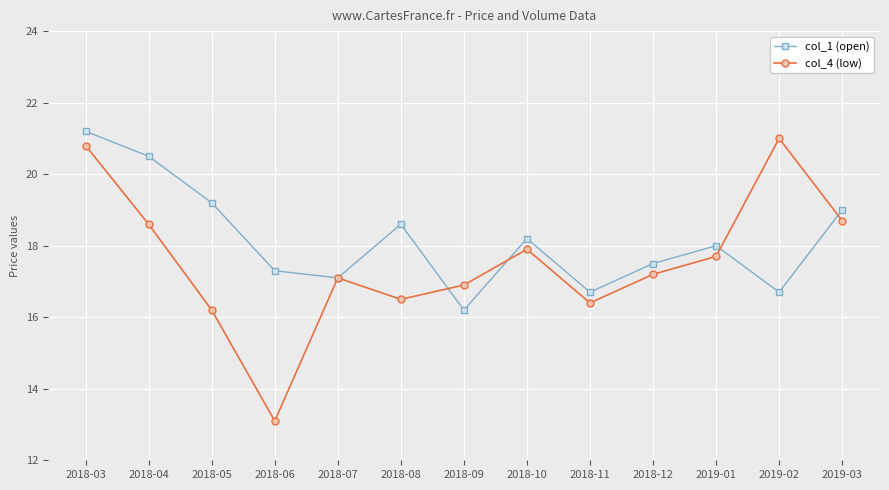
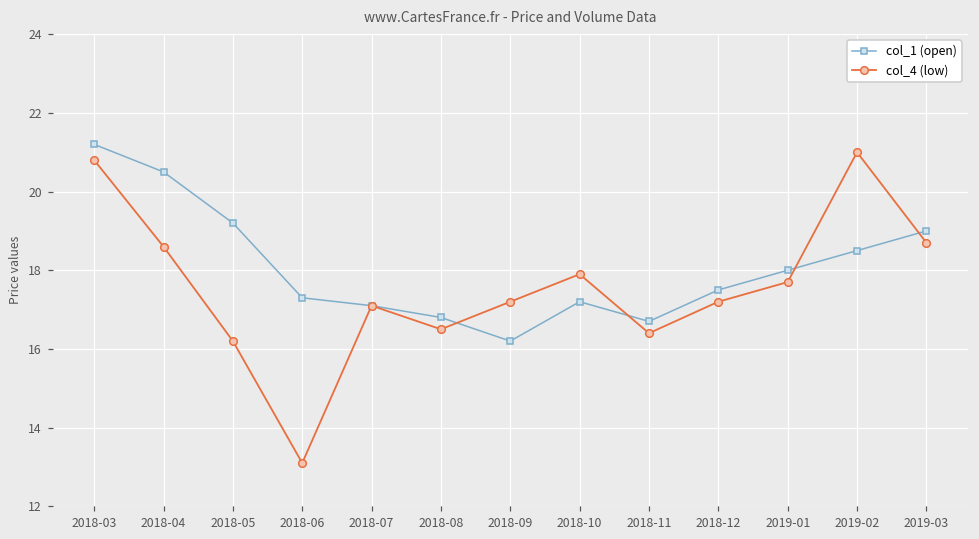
col_1 (open), 2018-08: 18.6 -> 16.8
col_4 (low), 2018-09: 16.9 -> 17.2
col_1 (open), 2018-10: 18.2 -> 17.2
col_1 (open), 2019-02: 16.7 -> 18.5
